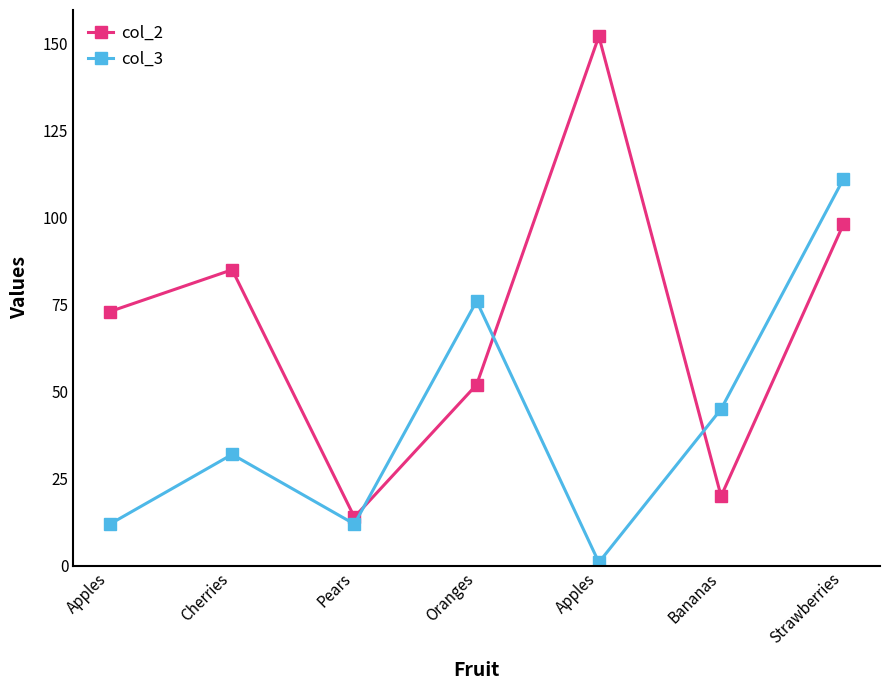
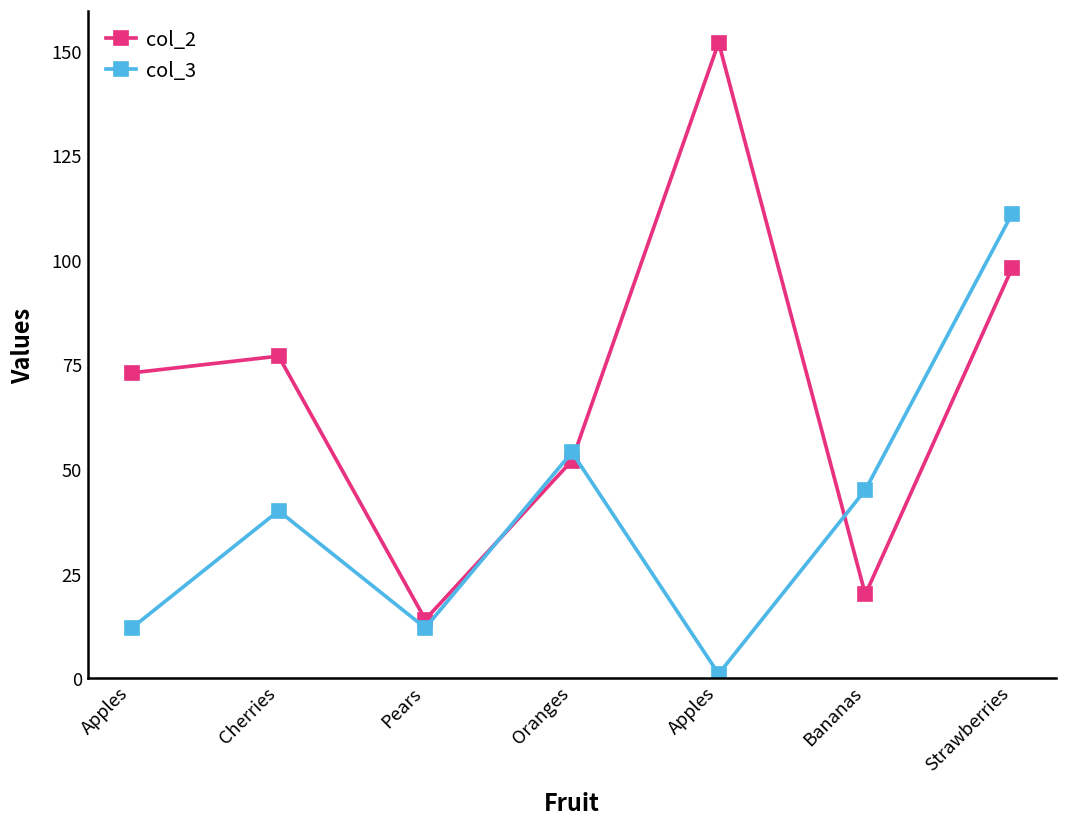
col_2, Cherries: 85 -> 77
col_3, Cherries: 32 -> 40
col_3, Oranges: 76 -> 54
